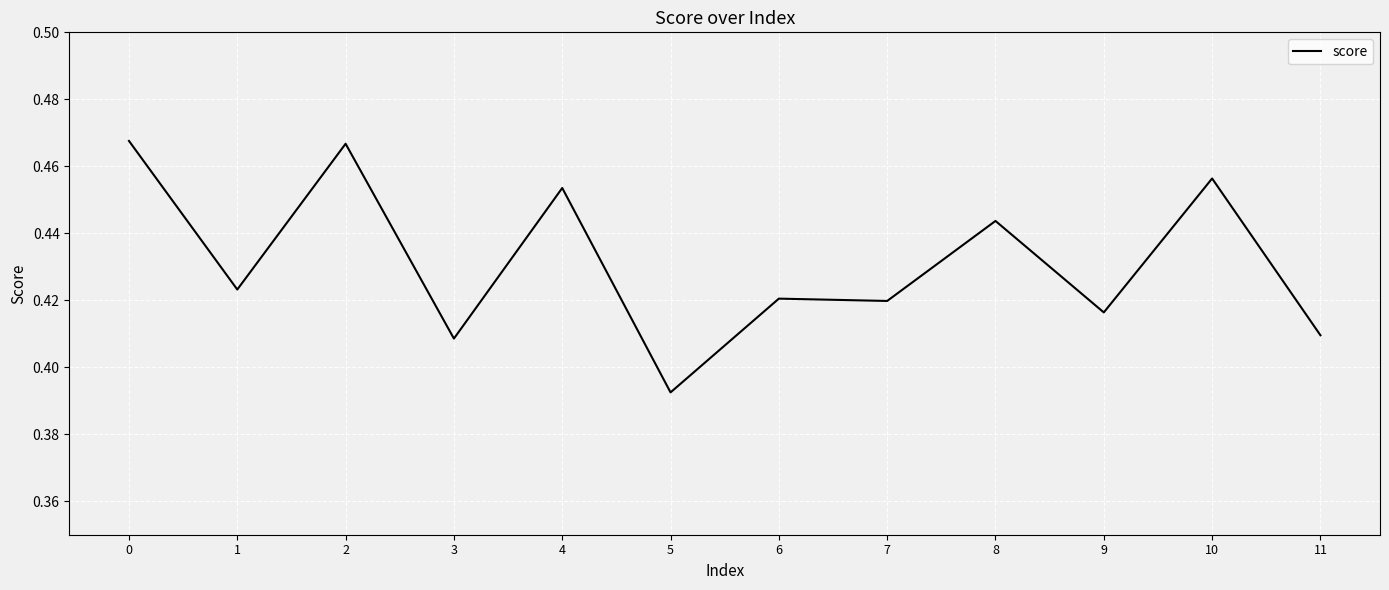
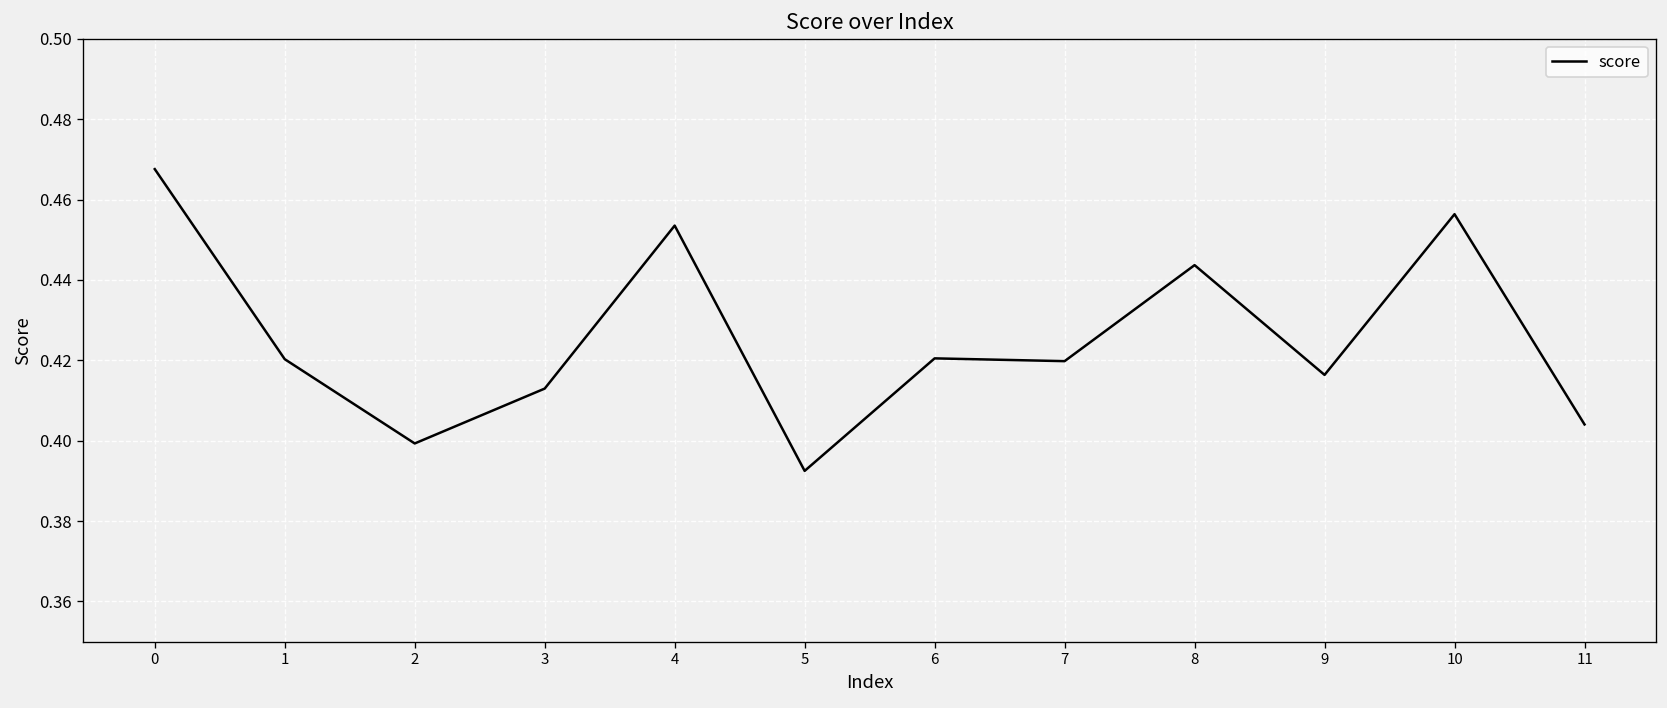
1: 0.423 -> 0.420
2: 0.467 -> 0.399
3: 0.409 -> 0.413
11: 0.410 -> 0.404
